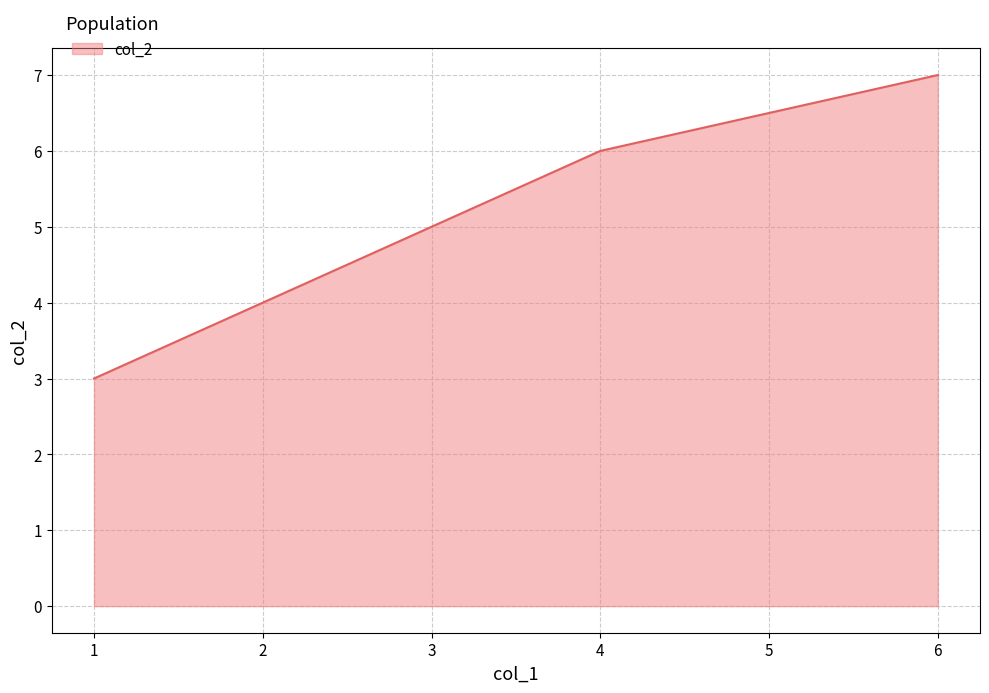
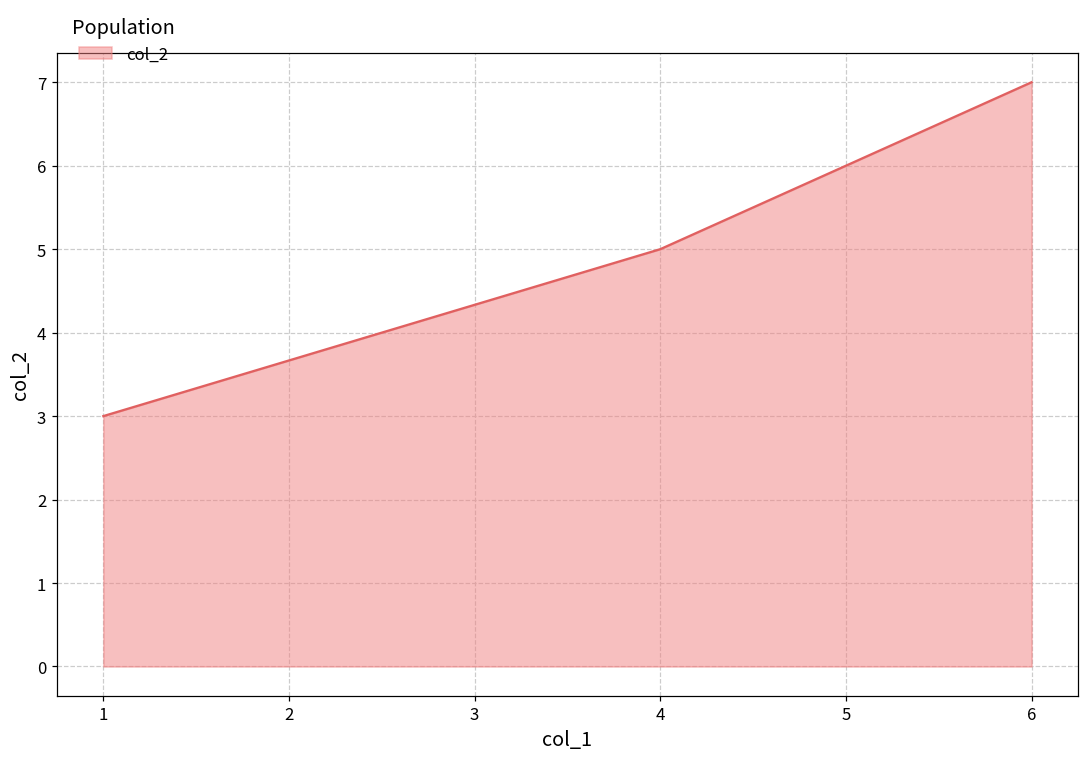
4: 6 -> 5
